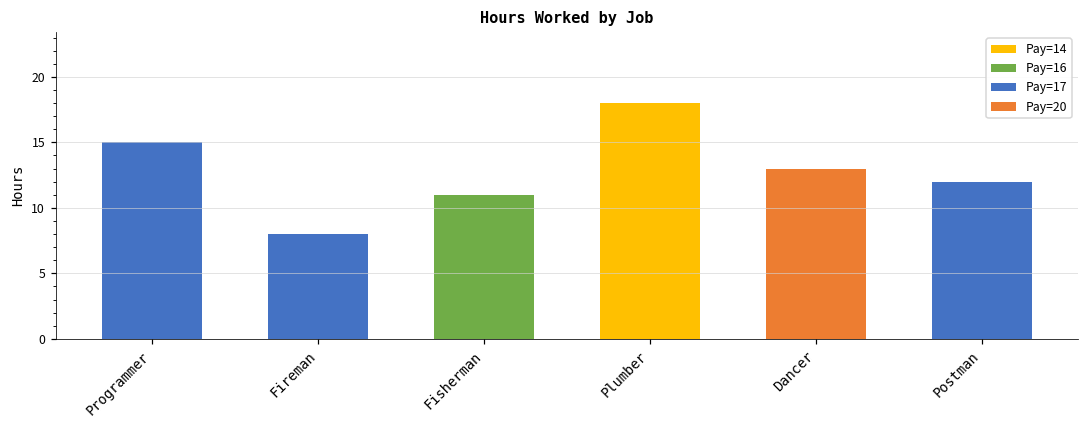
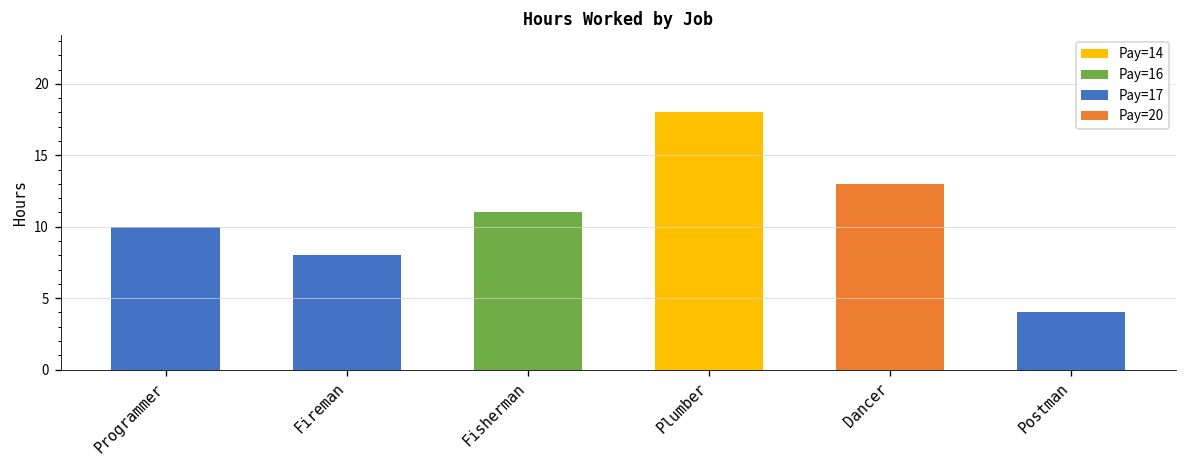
Programmer: 15 -> 10
Postman: 12 -> 4
